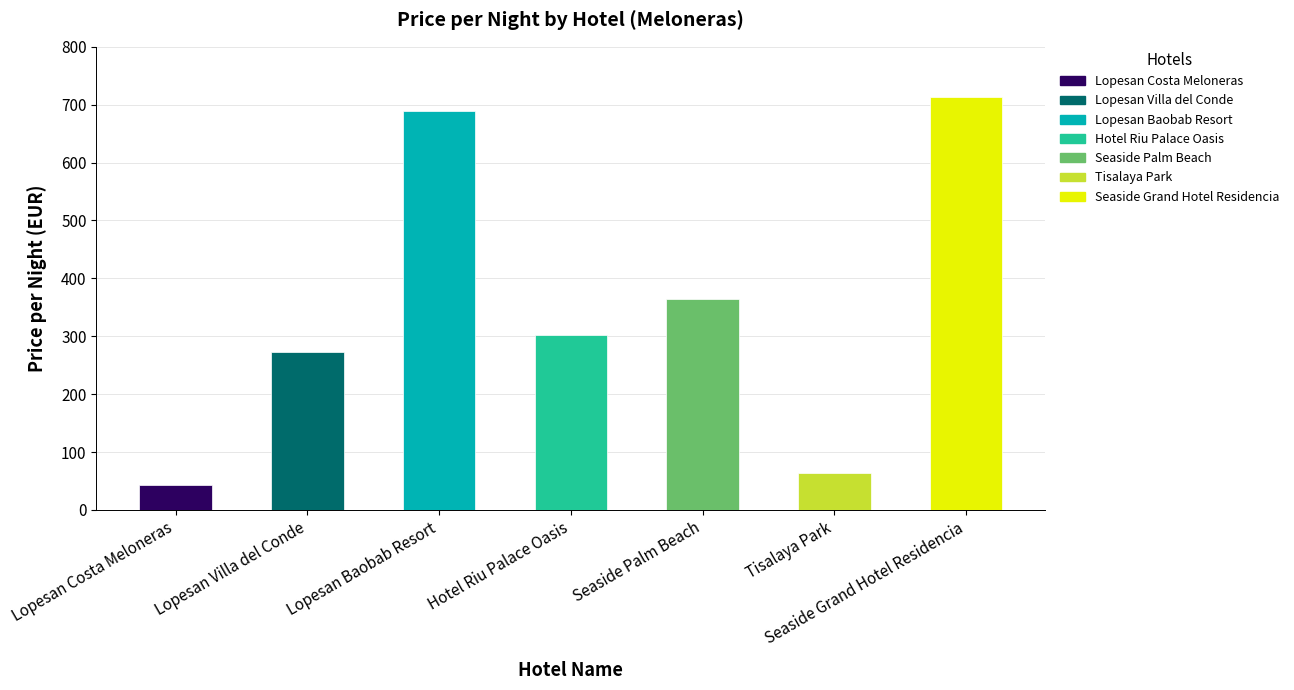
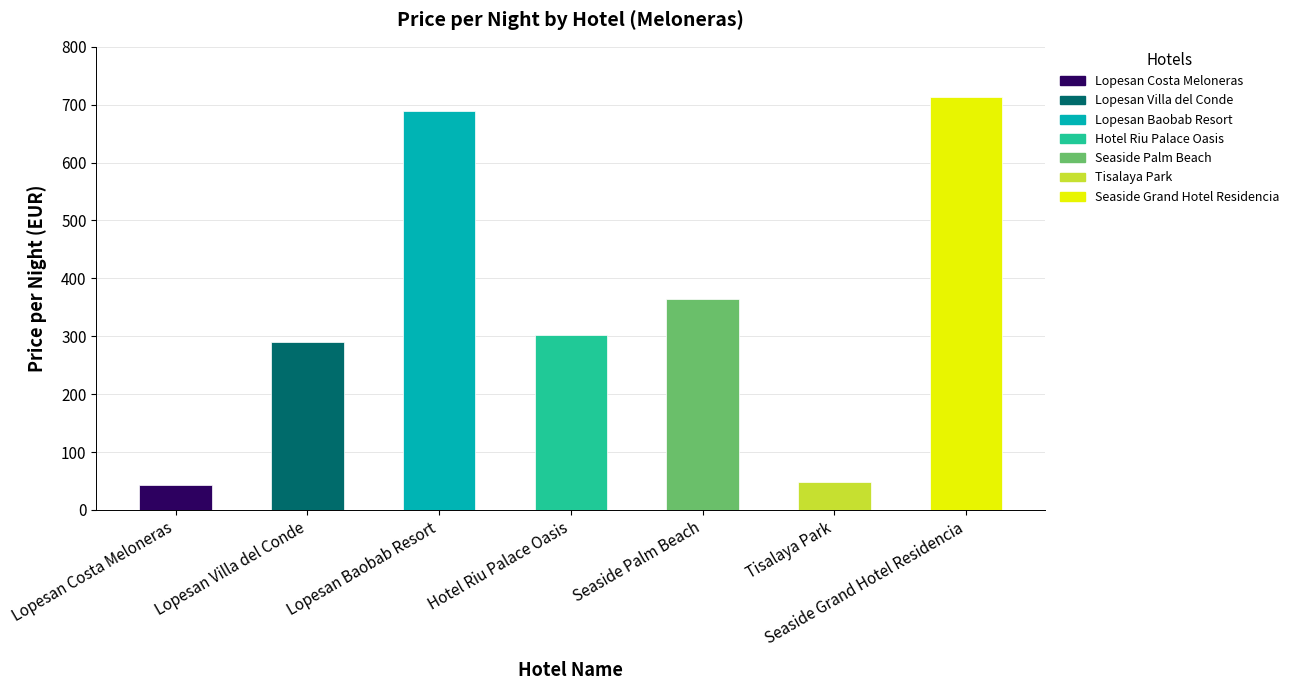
Lopesan Villa del Conde: 270 -> 290
Tisalaya Park: 60 -> 50
